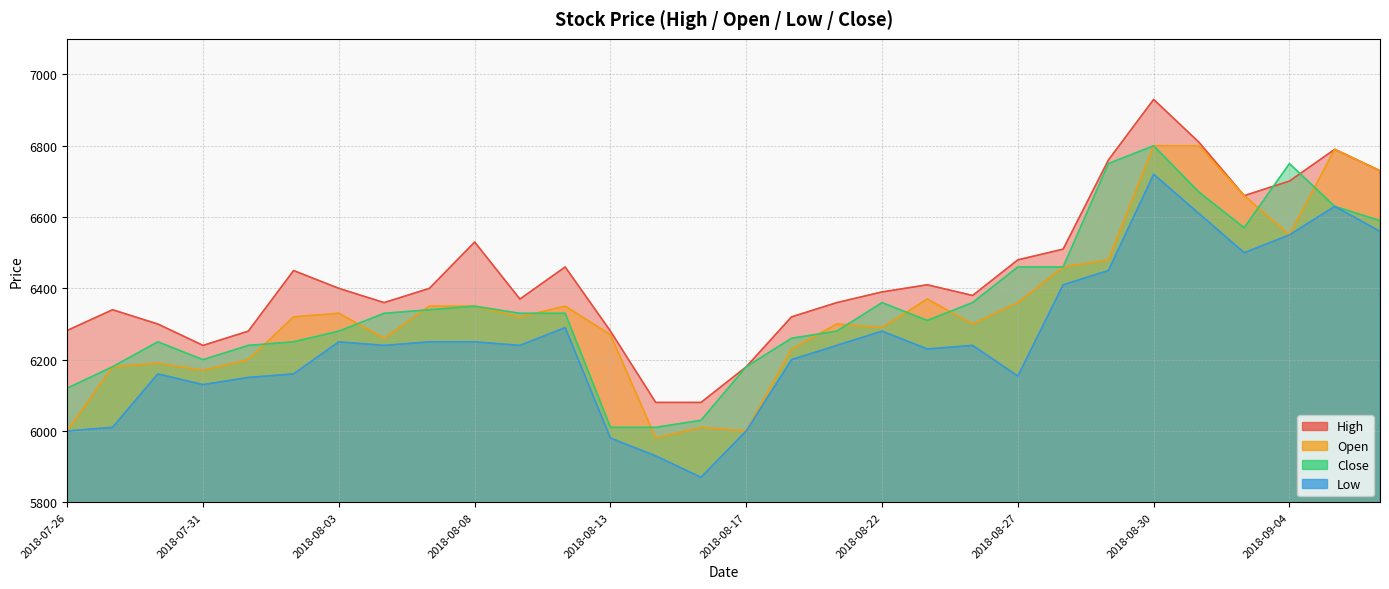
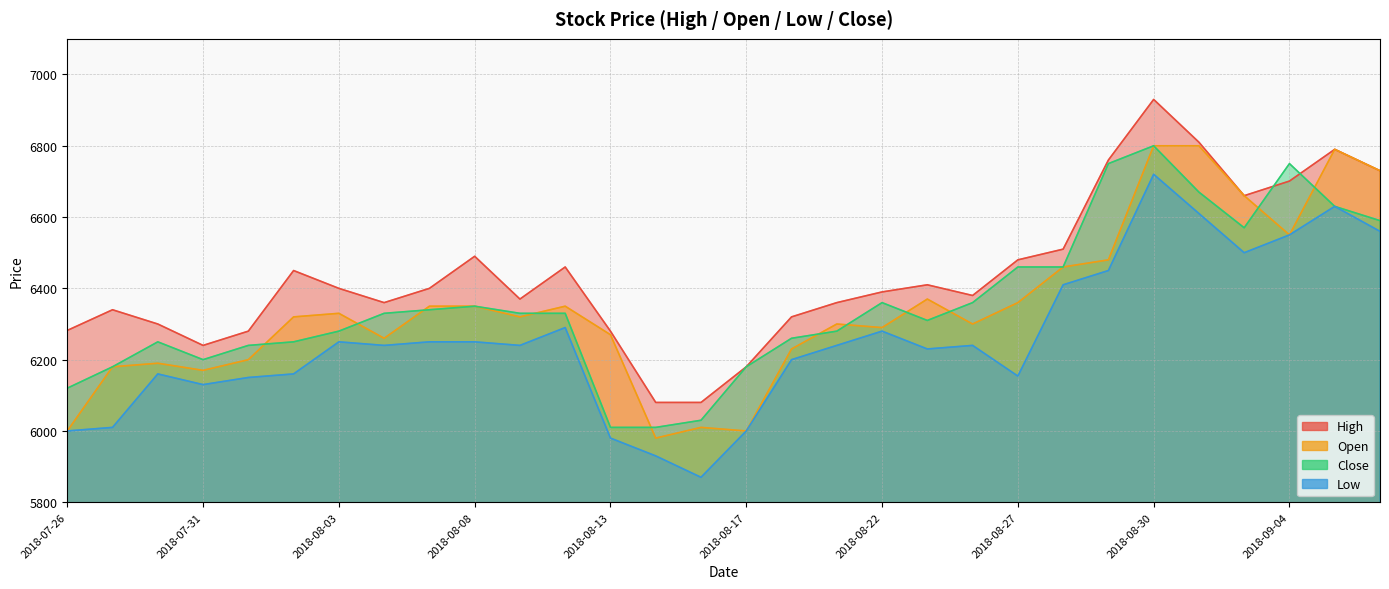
High, 2018-08-08: 6530 -> 6490
